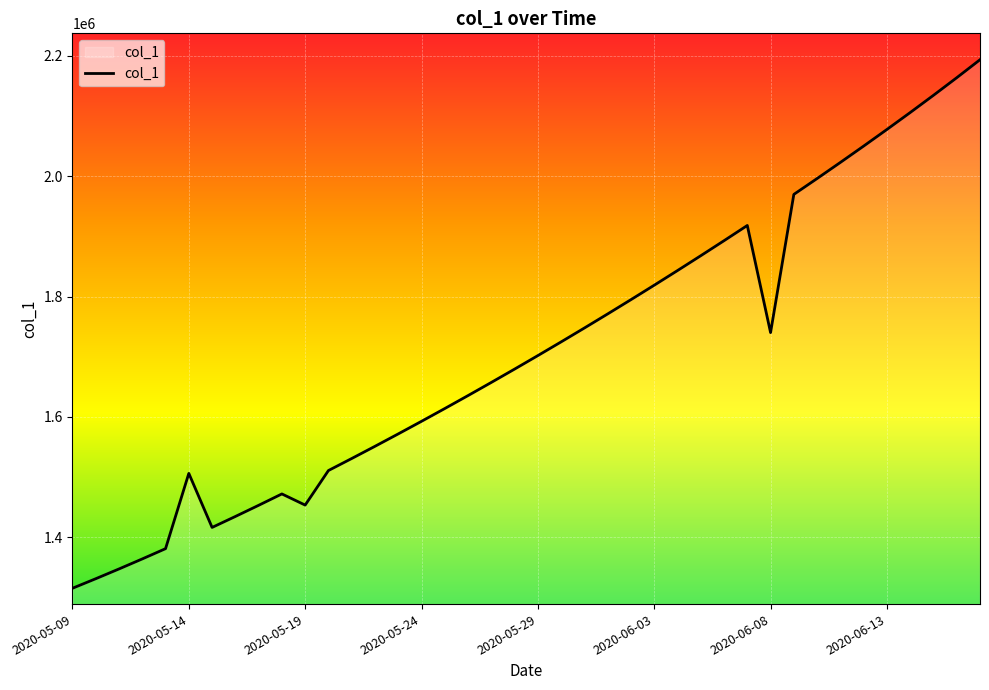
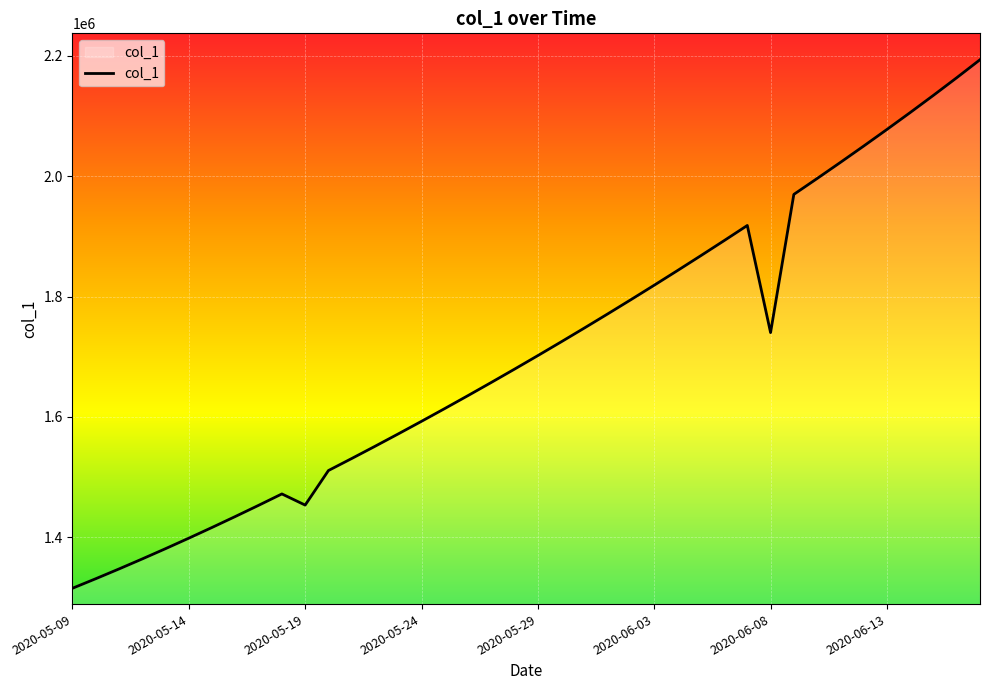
2020-05-14: 1510000 -> 1400000
